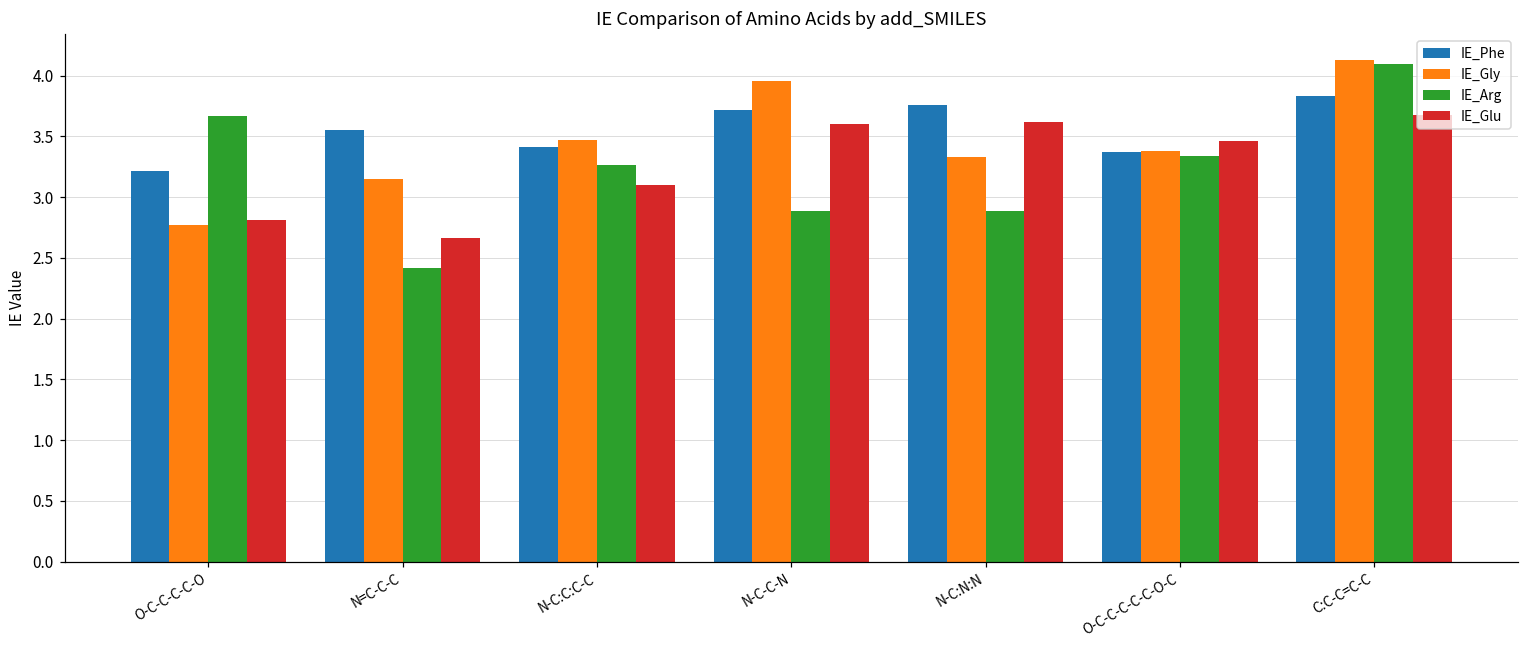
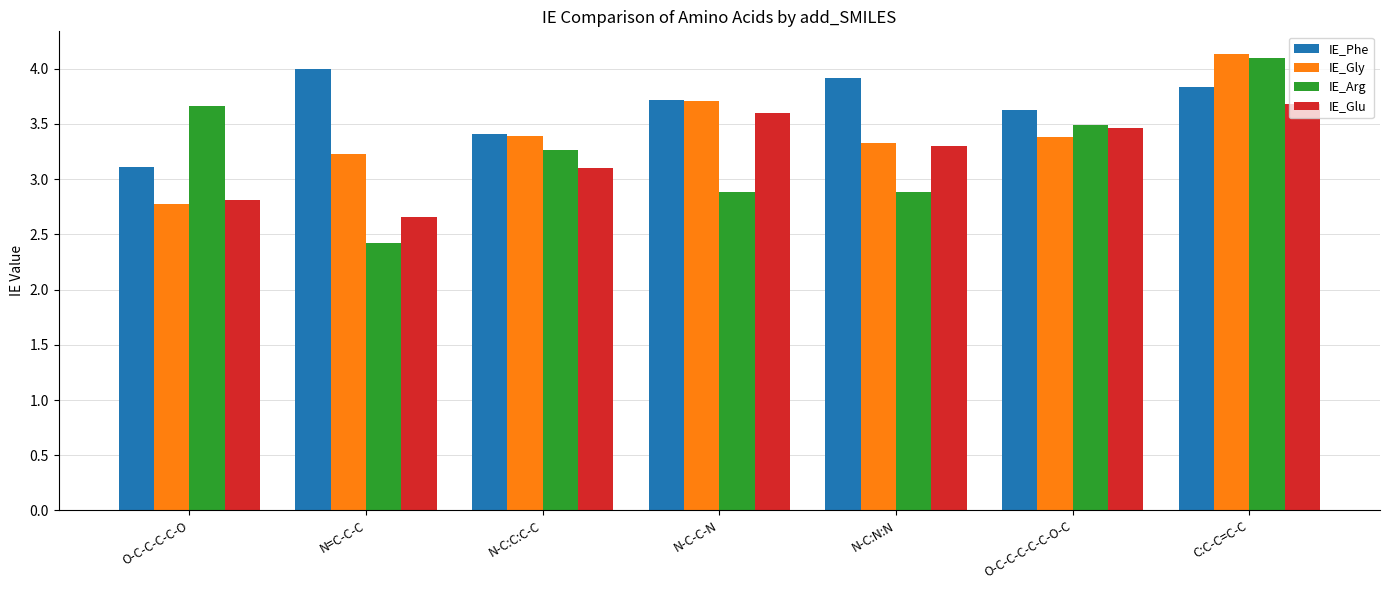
IE_Phe, O-C-C-C-C-O: 3.21 -> 3.11
IE_Phe, N=C-C-C: 3.55 -> 3.99
IE_Gly, N=C-C-C: 3.15 -> 3.22
IE_Gly, N-C:C:C-C: 3.47 -> 3.39
IE_Gly, N-C-C-N: 3.96 -> 3.71
IE_Phe, N-C:N:N: 3.76 -> 3.91
IE_Glu, N-C:N:N: 3.62 -> 3.30
IE_Phe, O-C-C-C-C-C-O-C: 3.37 -> 3.62
IE_Arg, O-C-C-C-C-C-O-C: 3.34 -> 3.49
